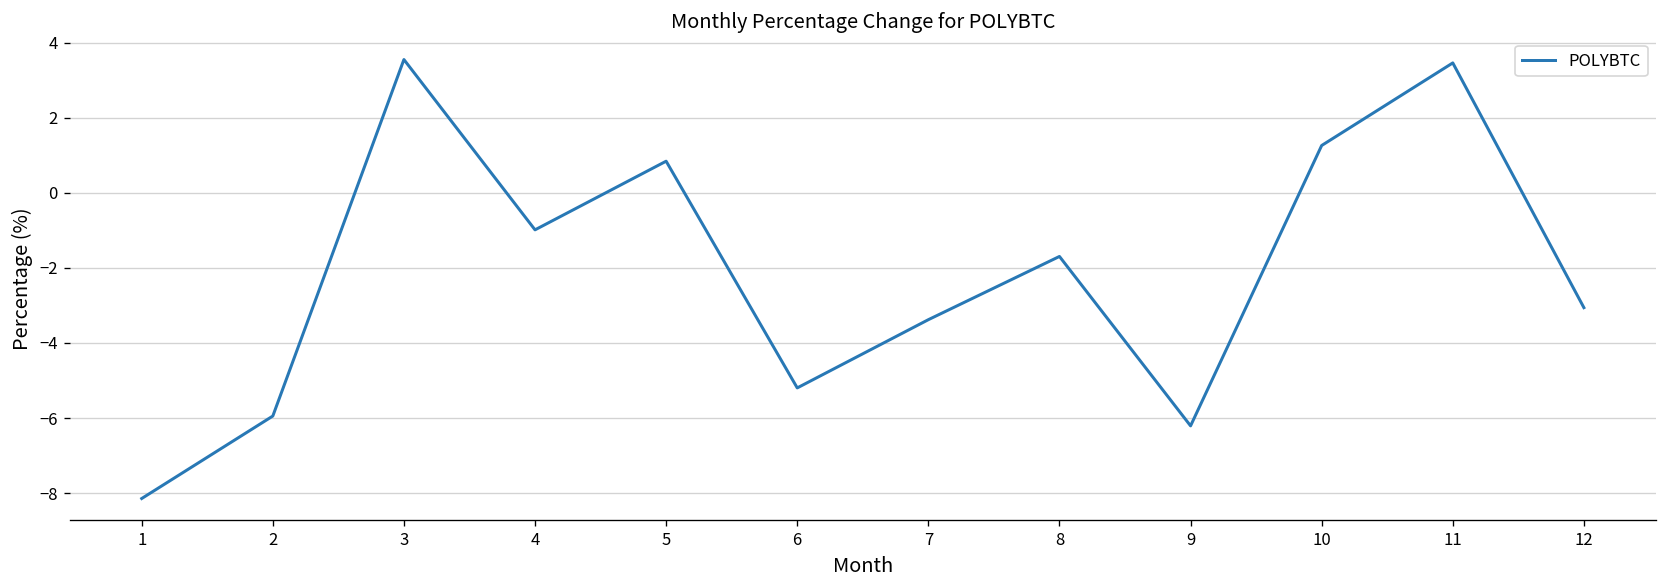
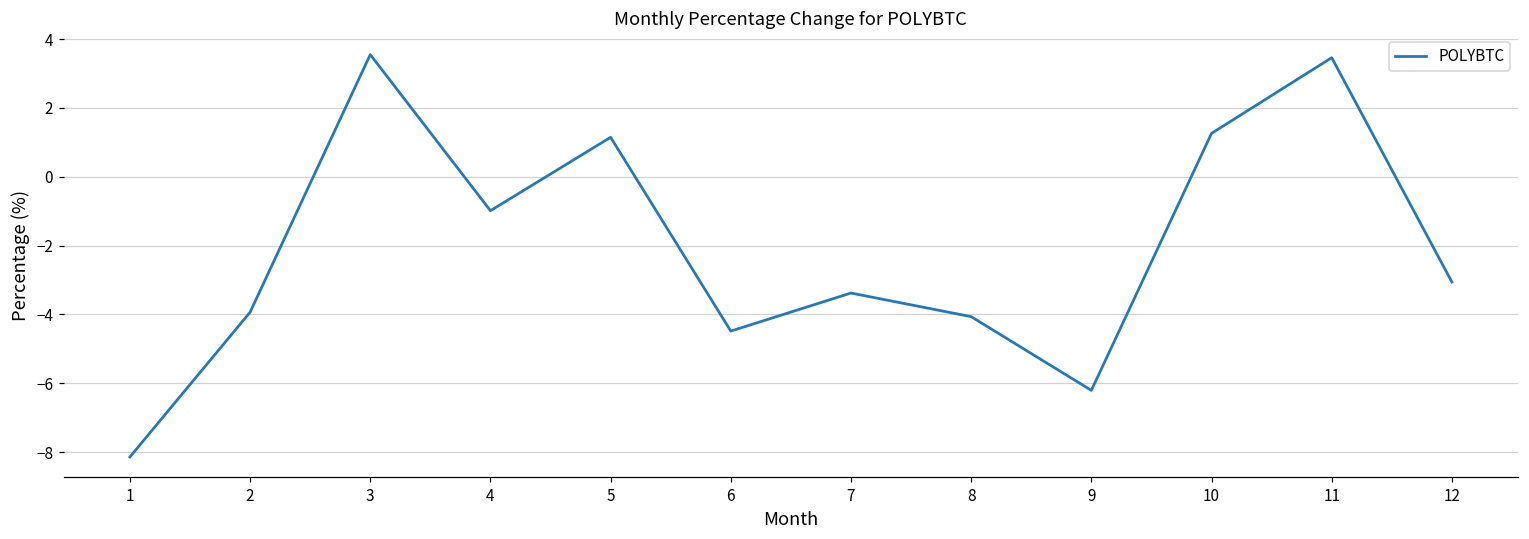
2: -5.9 -> -3.9
5: 0.8 -> 1.1
6: -5.2 -> -4.5
8: -1.7 -> -4.1
